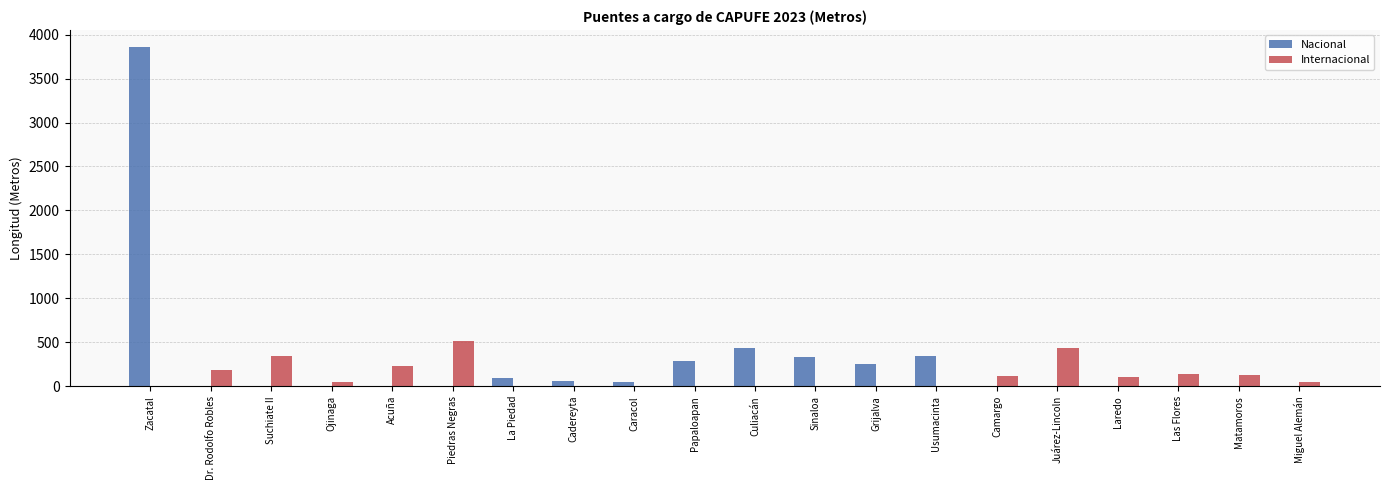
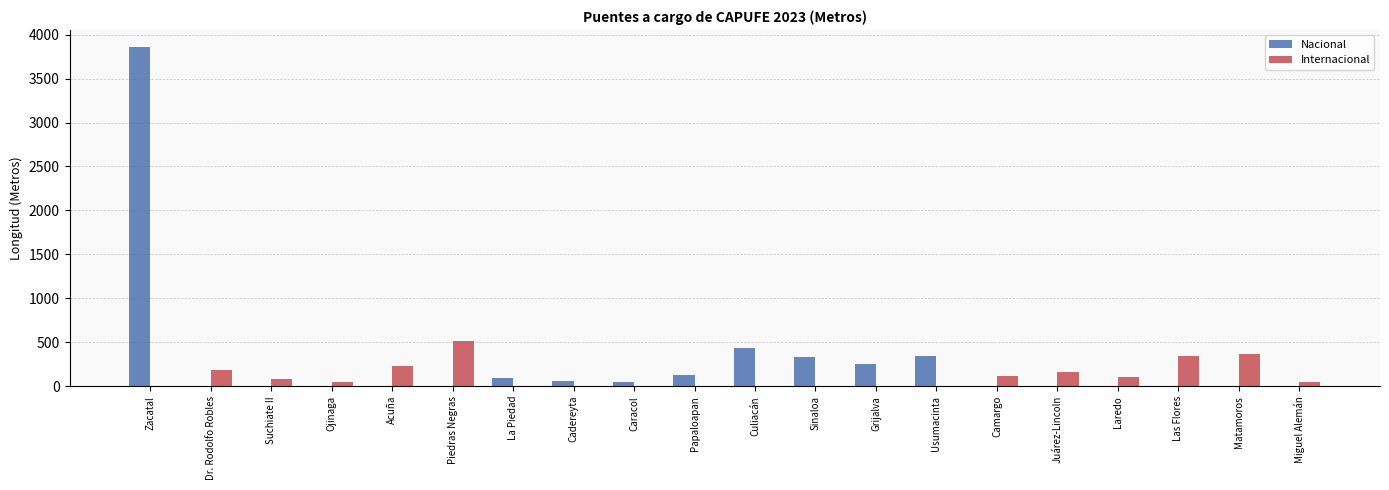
Internacional, Suchiate II: 300 -> 100
Nacional, Papaloapan: 300 -> 100
Internacional, Juárez-Lincoln: 400 -> 200
Internacional, Las Flores: 100 -> 300
Internacional, Matamoros: 100 -> 400
